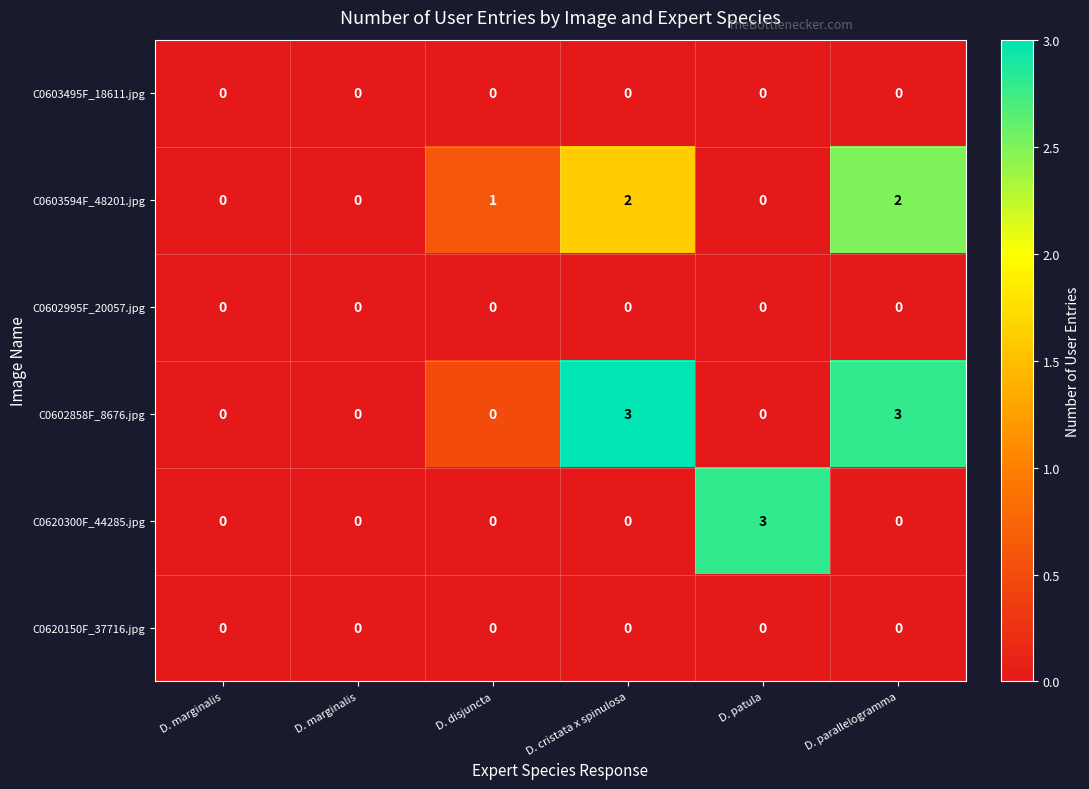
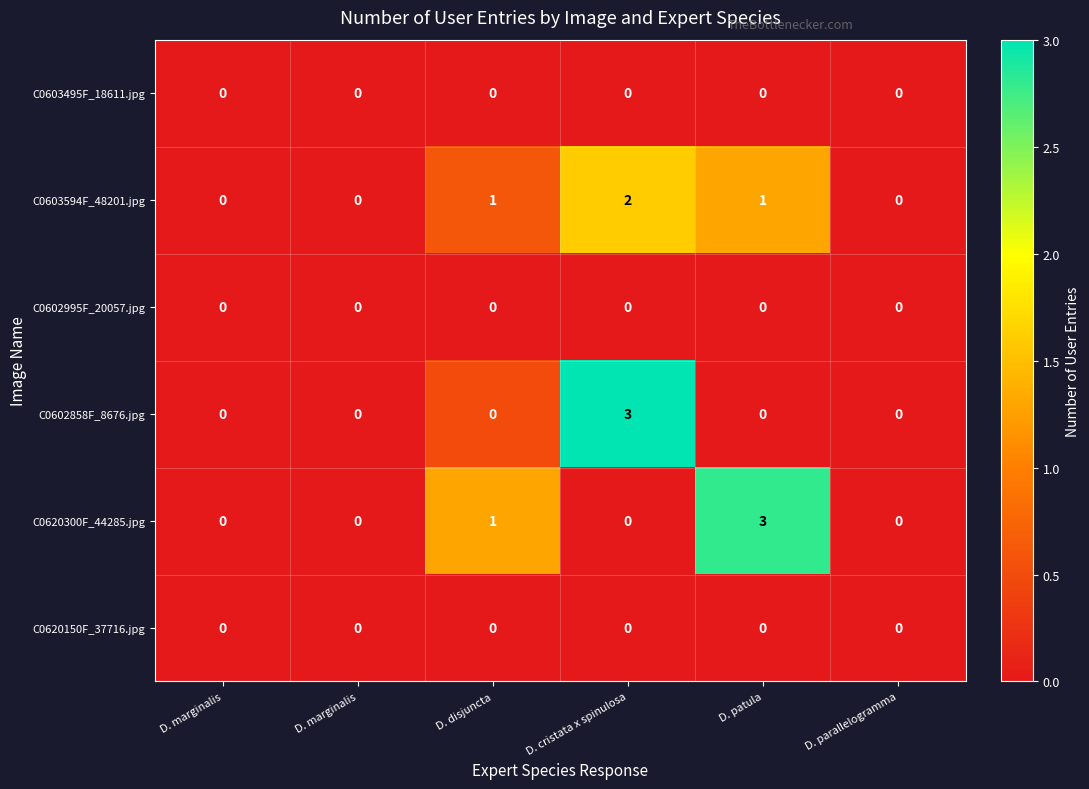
C0603594F_48201.jpg, D. patula: 0 -> 1
C0603594F_48201.jpg, D. parallelogramma: 2 -> 0
C0602858F_8676.jpg, D. parallelogramma: 3 -> 0
C0620300F_44285.jpg, D. disjuncta: 0 -> 1
